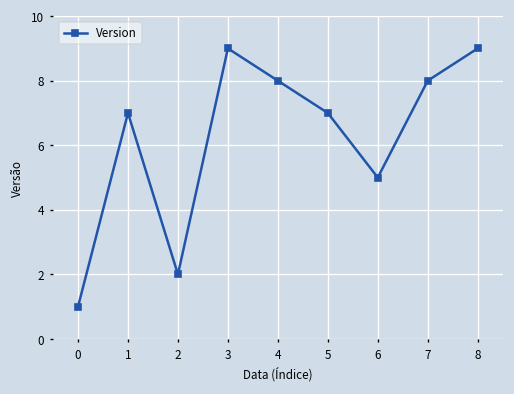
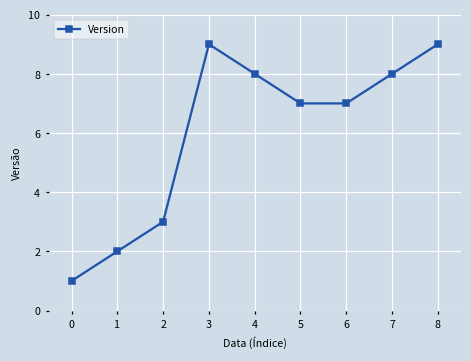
1: 7 -> 2
2: 2 -> 3
6: 5 -> 7
